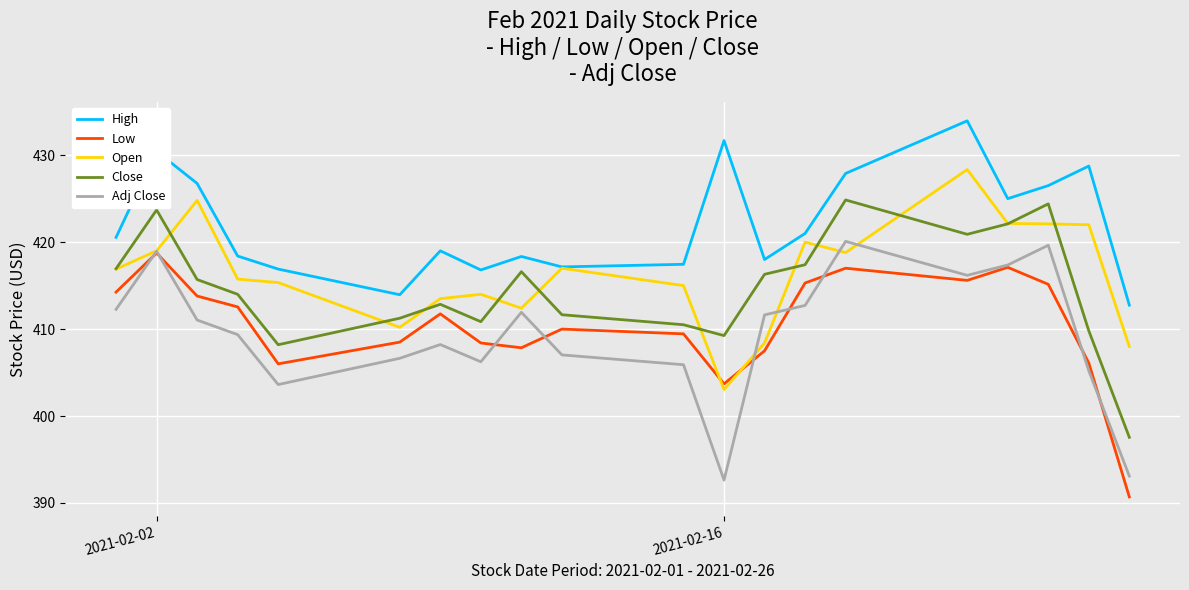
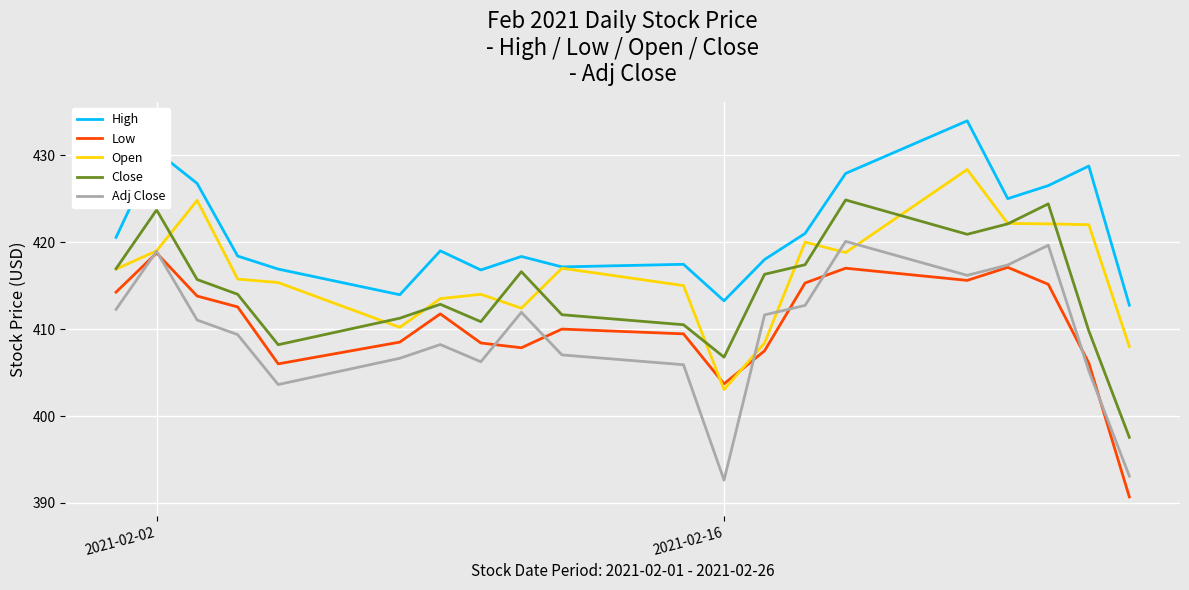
High, 2021-02-16: 432 -> 413
Close, 2021-02-16: 409 -> 407
